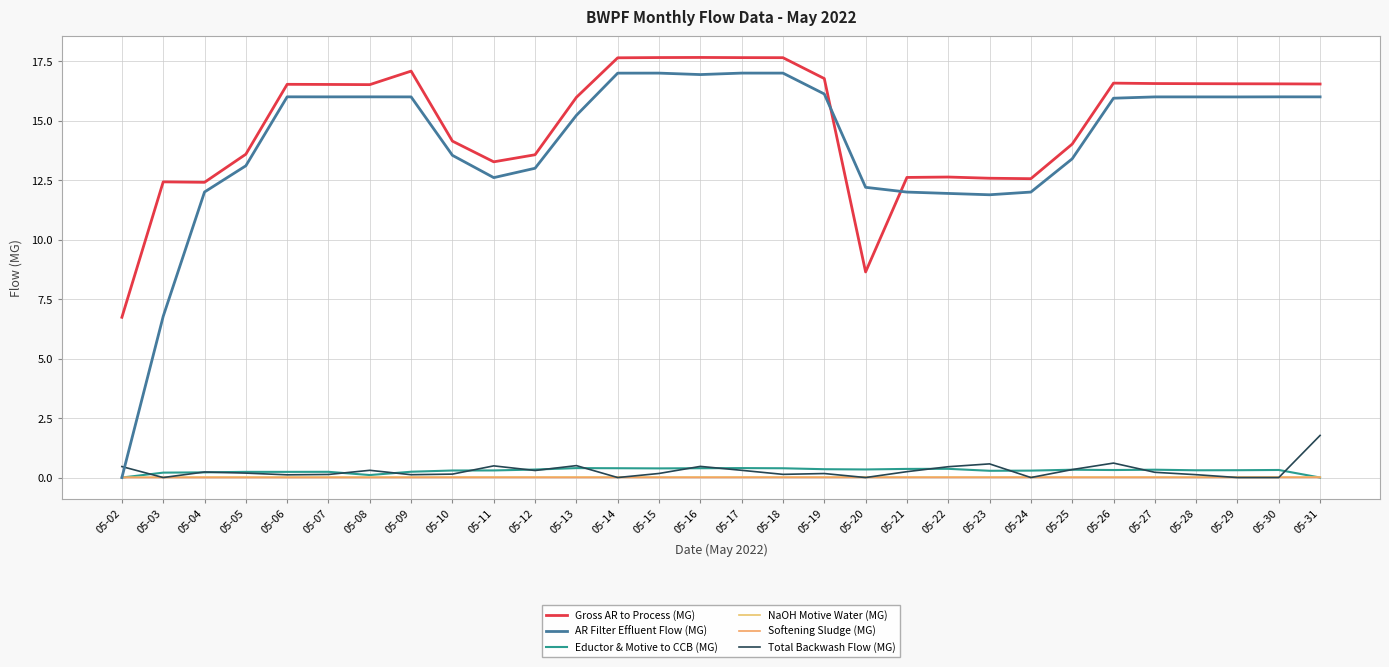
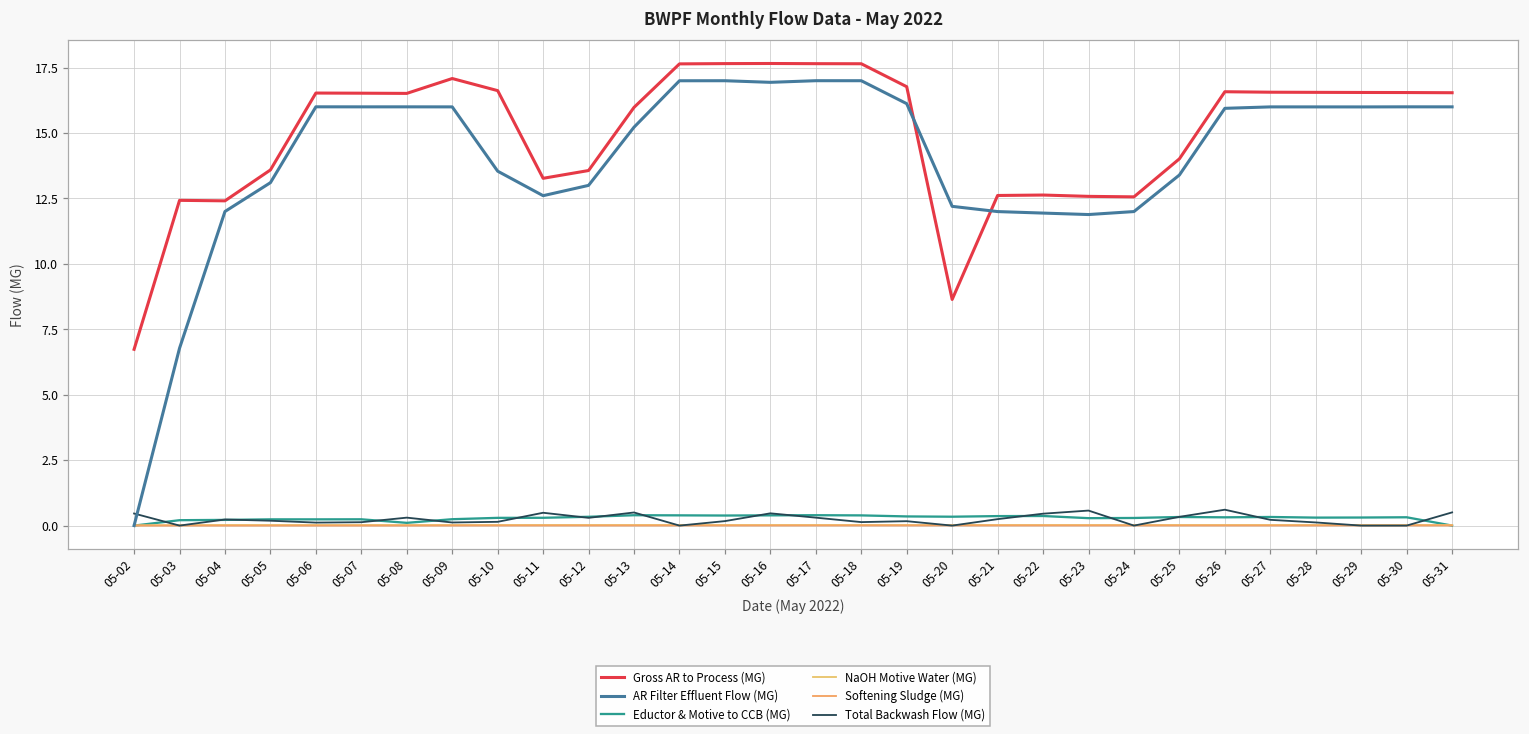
Gross AR to Process (MG), 05-10: 14.1 -> 16.6
Total Backwash Flow (MG), 05-31: 1.8 -> 0.5
